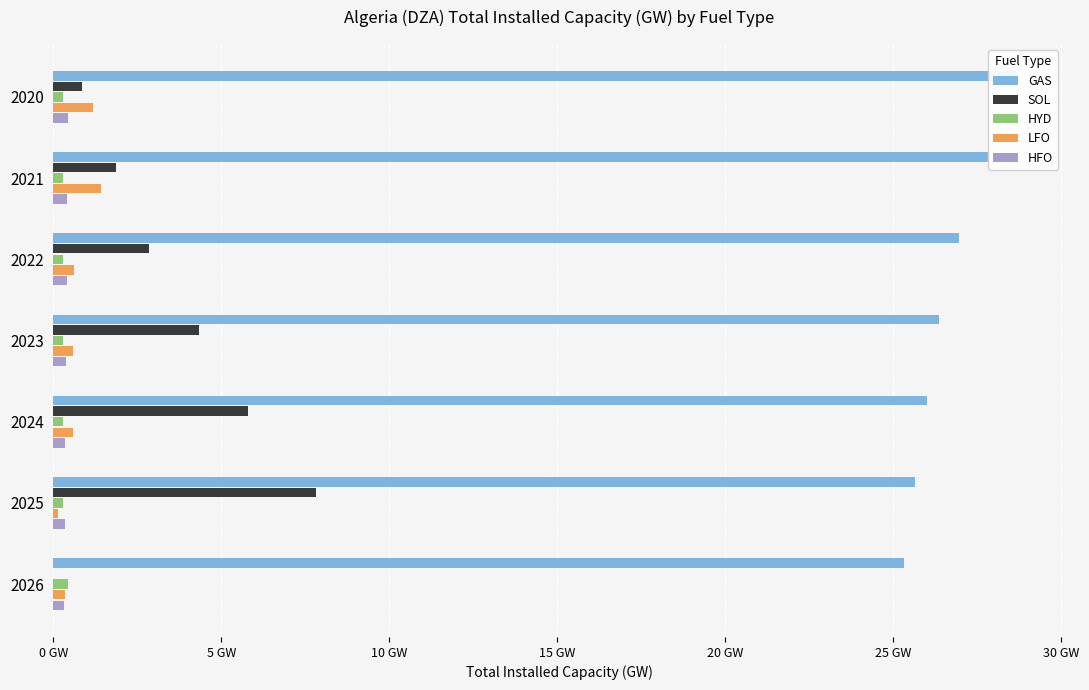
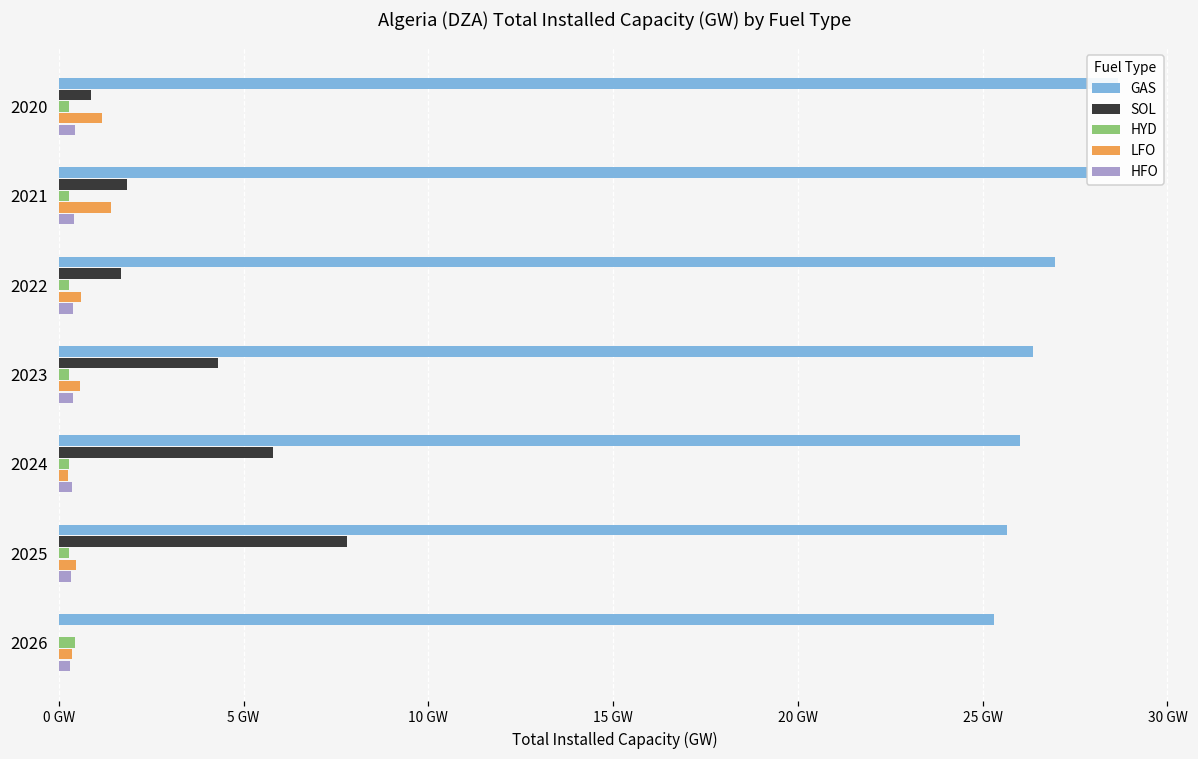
SOL, 2022: 2.8 GW -> 1.7 GW
LFO, 2024: 0.6 GW -> 0.3 GW
LFO, 2025: 0.1 GW -> 0.5 GW
